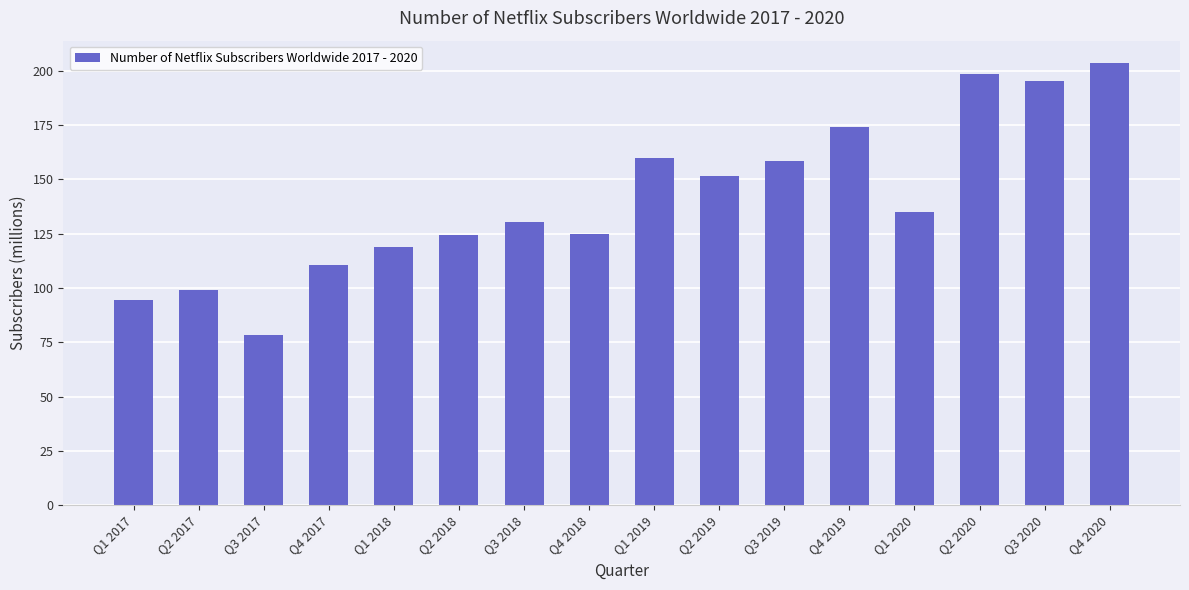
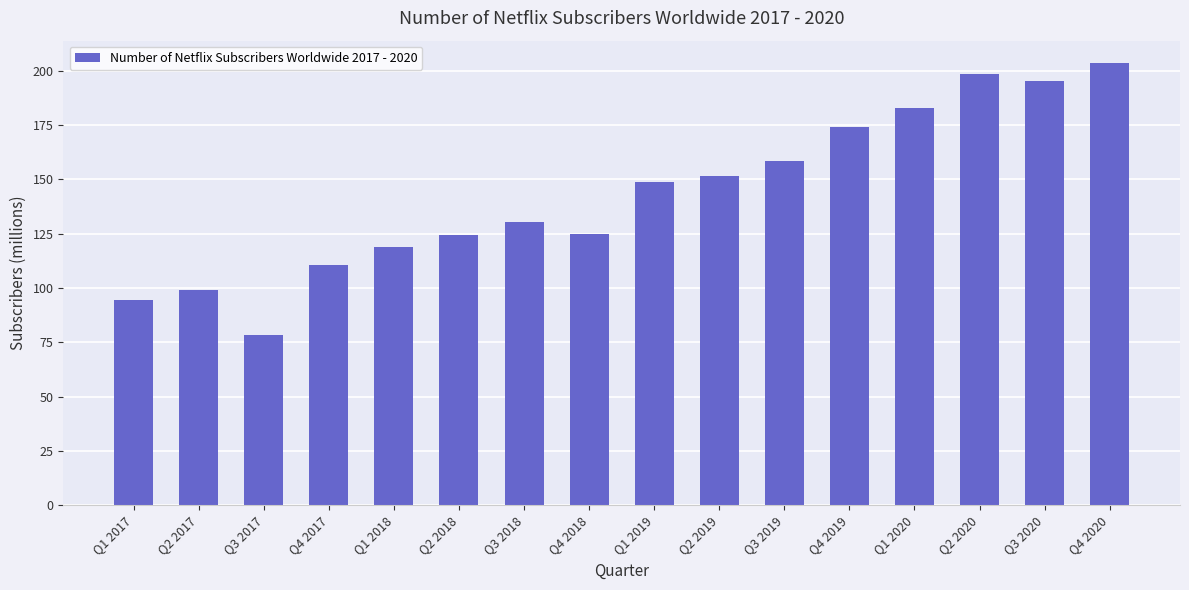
Q1 2019: 160 -> 149
Q1 2020: 135 -> 183
